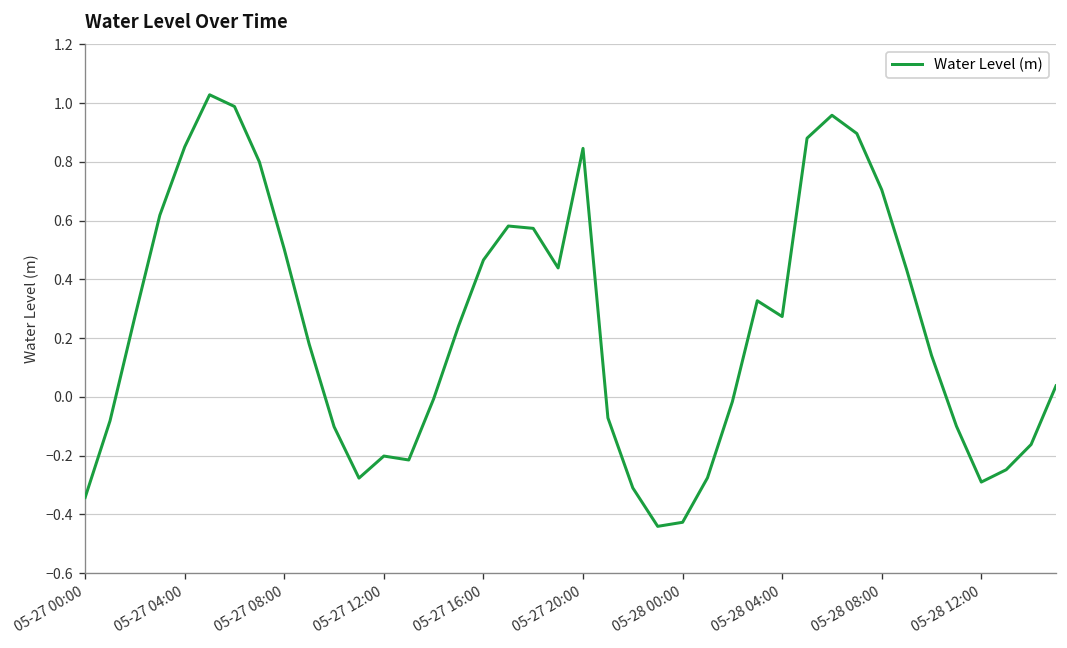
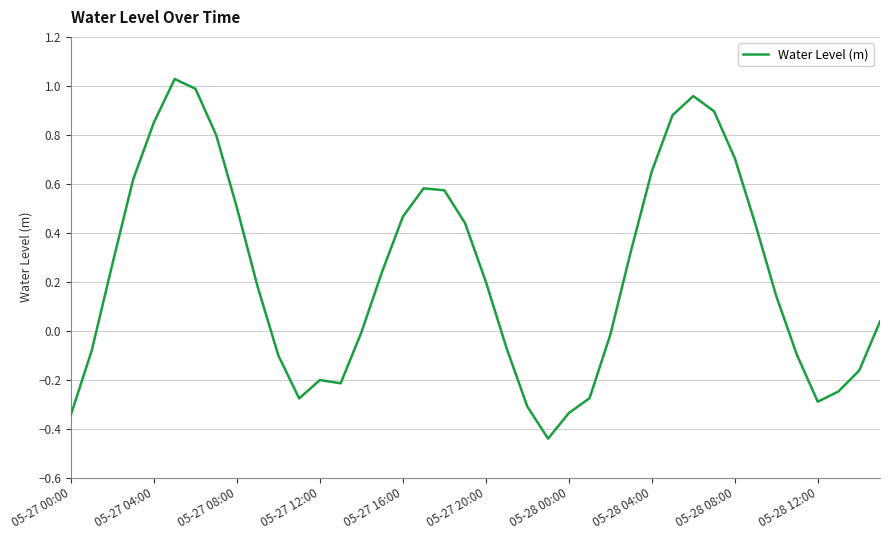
05-27 20:00: 0.85 -> 0.20
05-28 00:00: -0.43 -> -0.34
05-28 04:00: 0.27 -> 0.65
